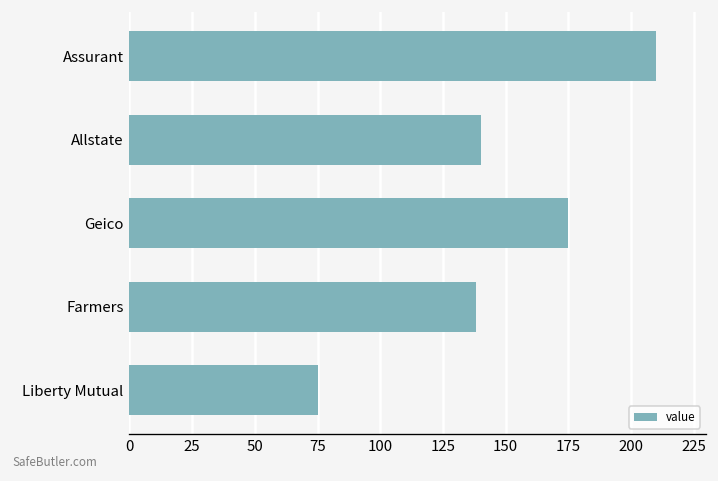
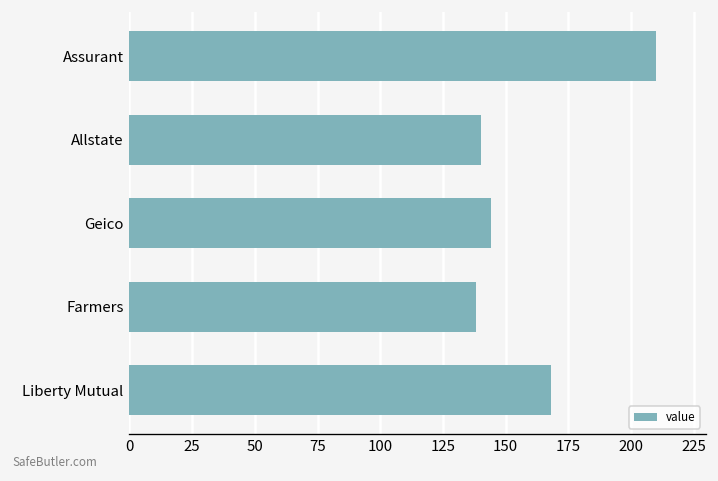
Geico: 175 -> 144
Liberty Mutual: 75 -> 168
